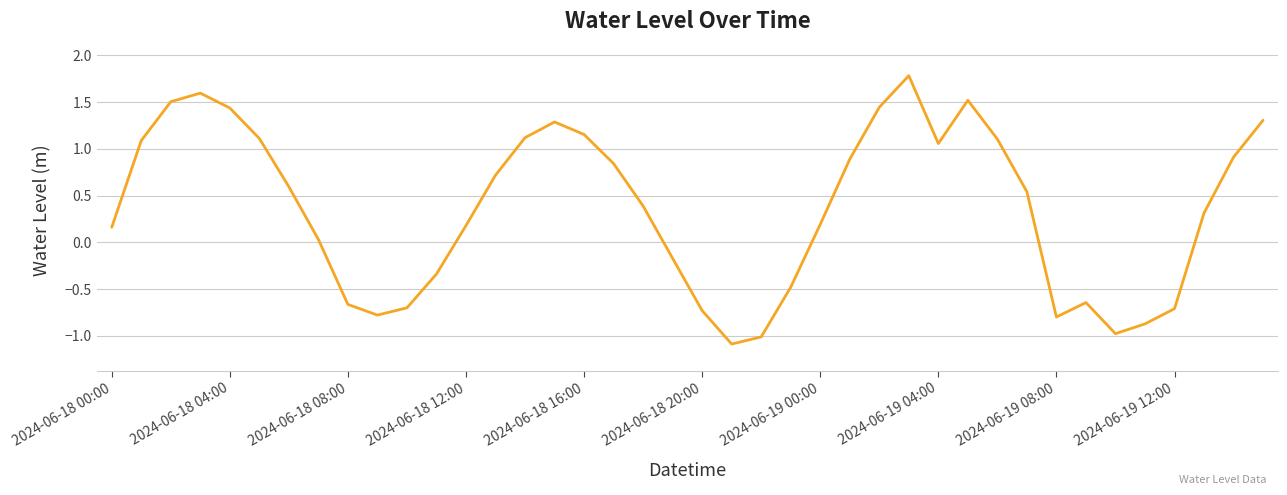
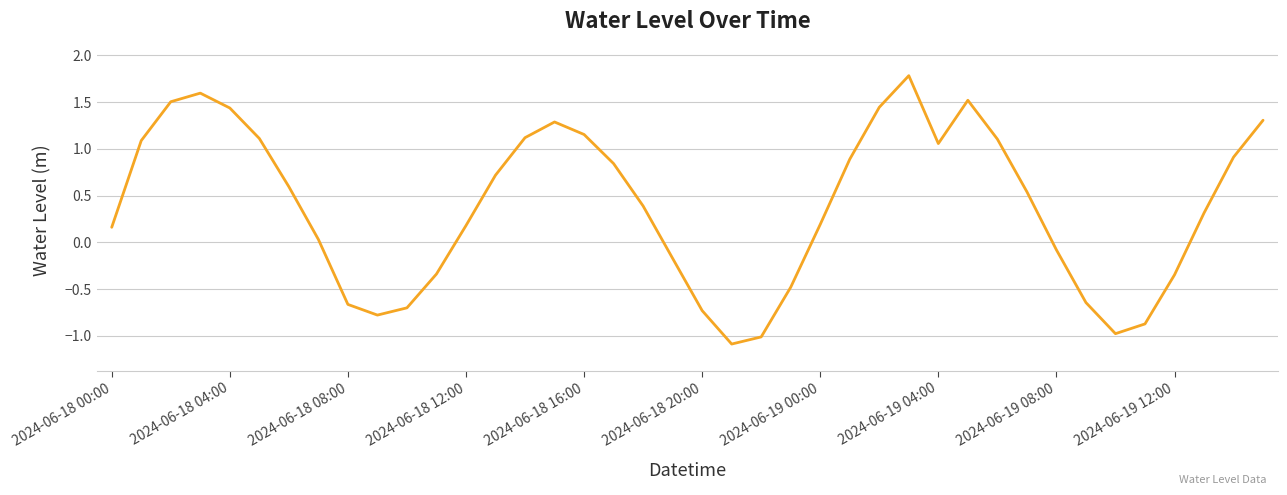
2024-06-19 08:00: -0.8 -> -0.1
2024-06-19 12:00: -0.7 -> -0.3
